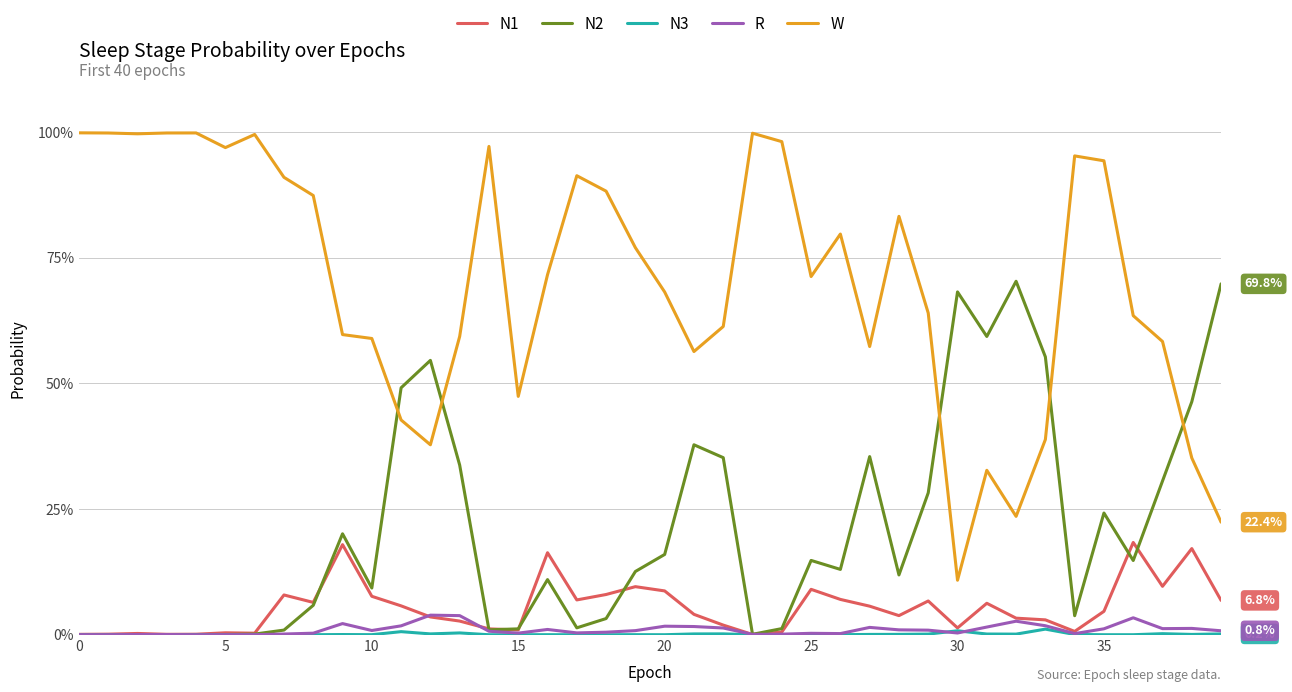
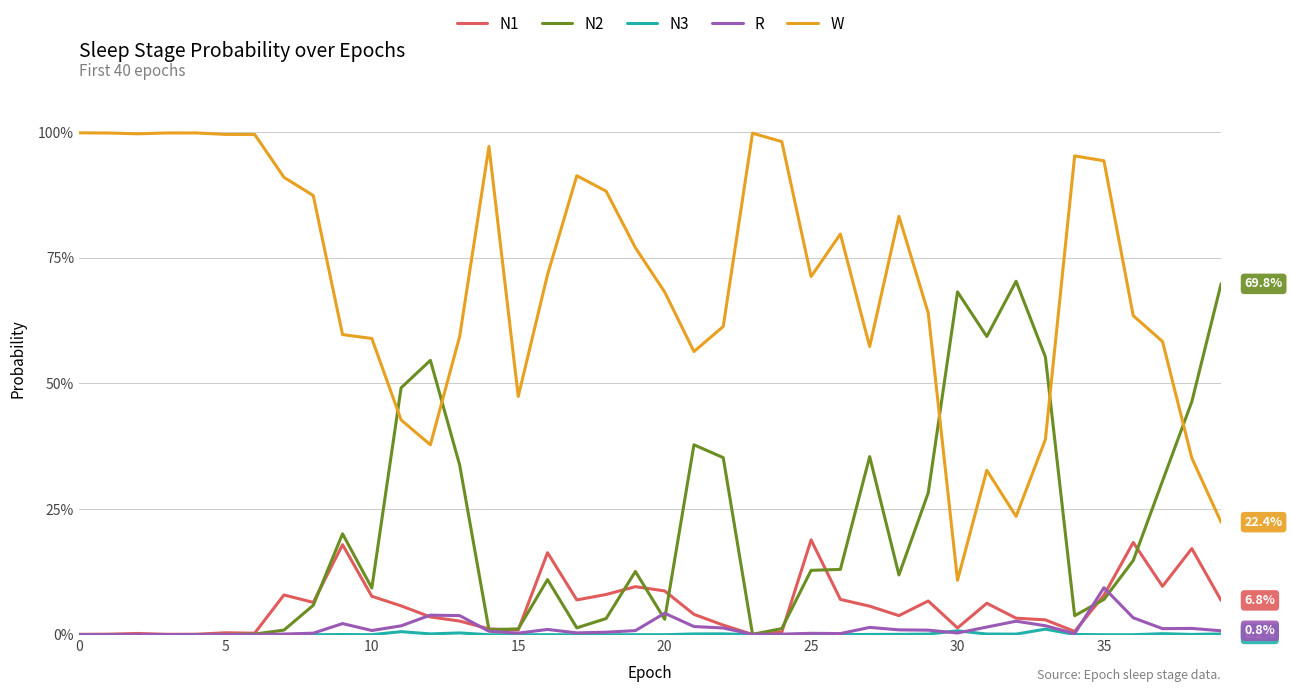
W, 5: 97% -> 100%
N2, 20: 16% -> 3%
R, 20: 2% -> 4%
N1, 25: 9% -> 19%
N2, 25: 15% -> 13%
N1, 35: 5% -> 8%
N2, 35: 24% -> 7%
R, 35: 1% -> 9%
